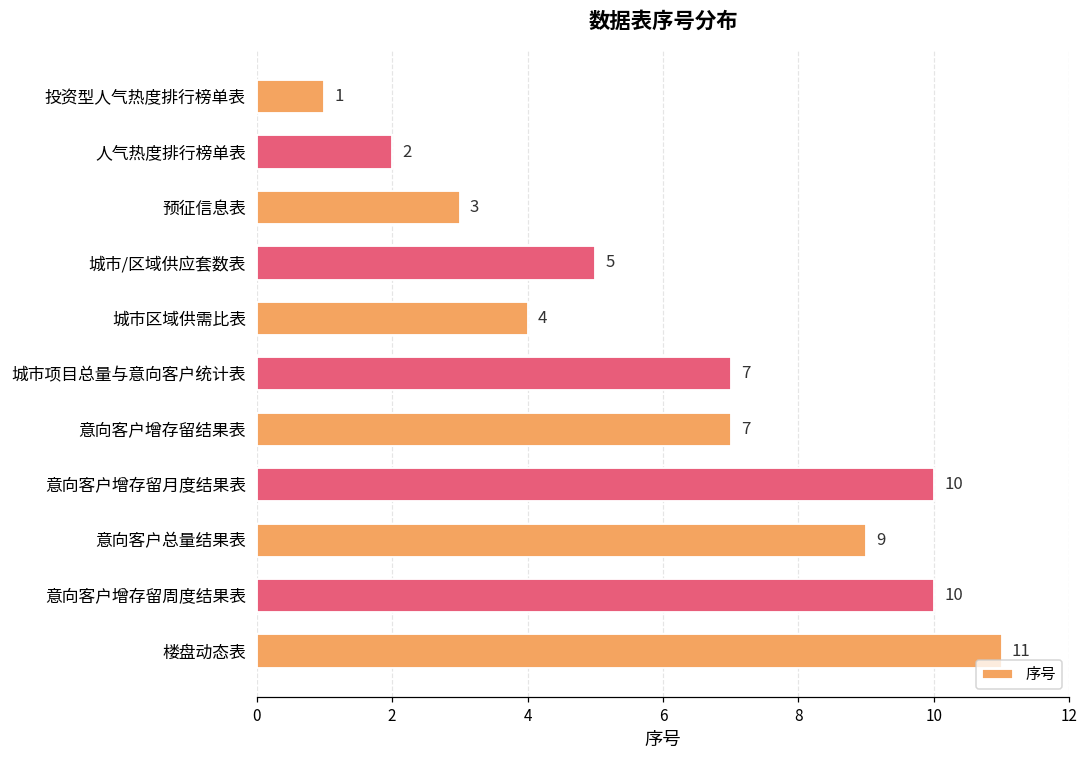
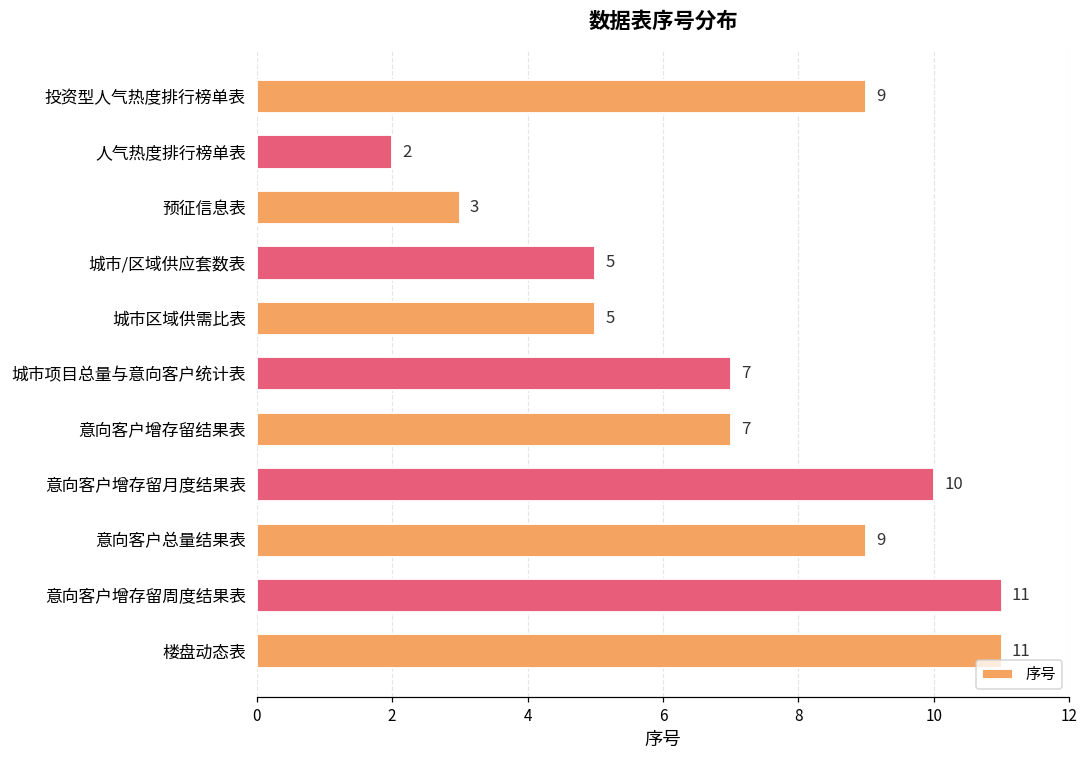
投资型人气热度排行榜单表: 1 -> 9
城市区域供需比表: 4 -> 5
意向客户增存留周度结果表: 10 -> 11
